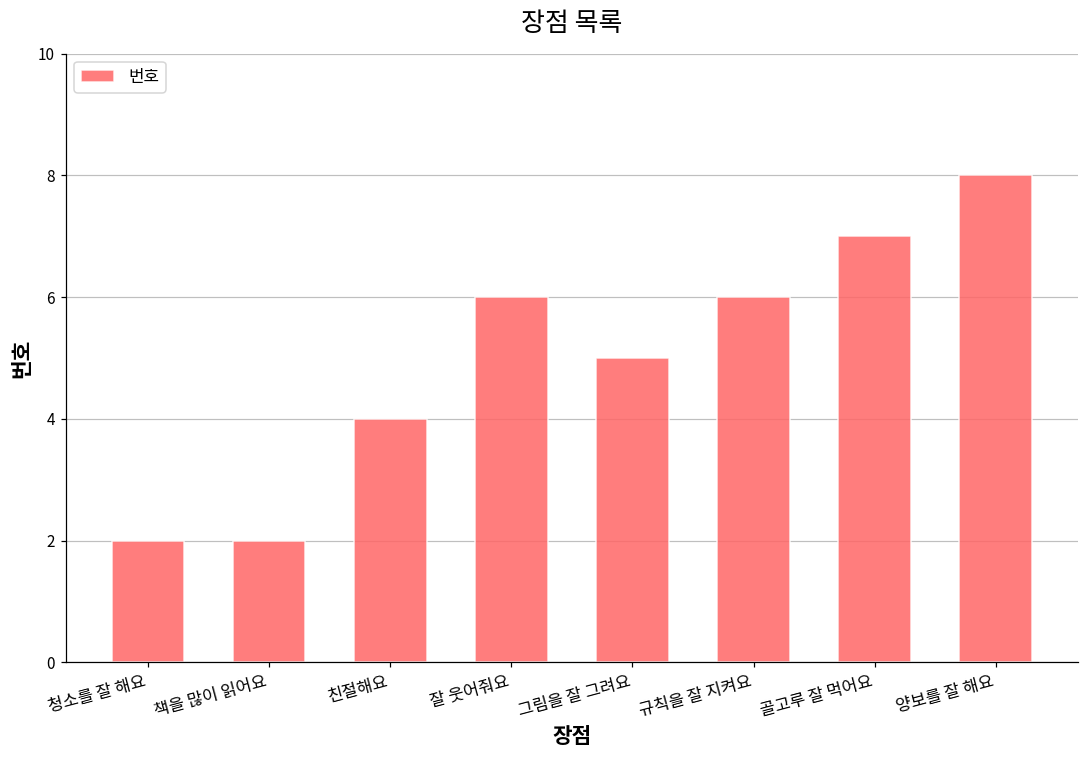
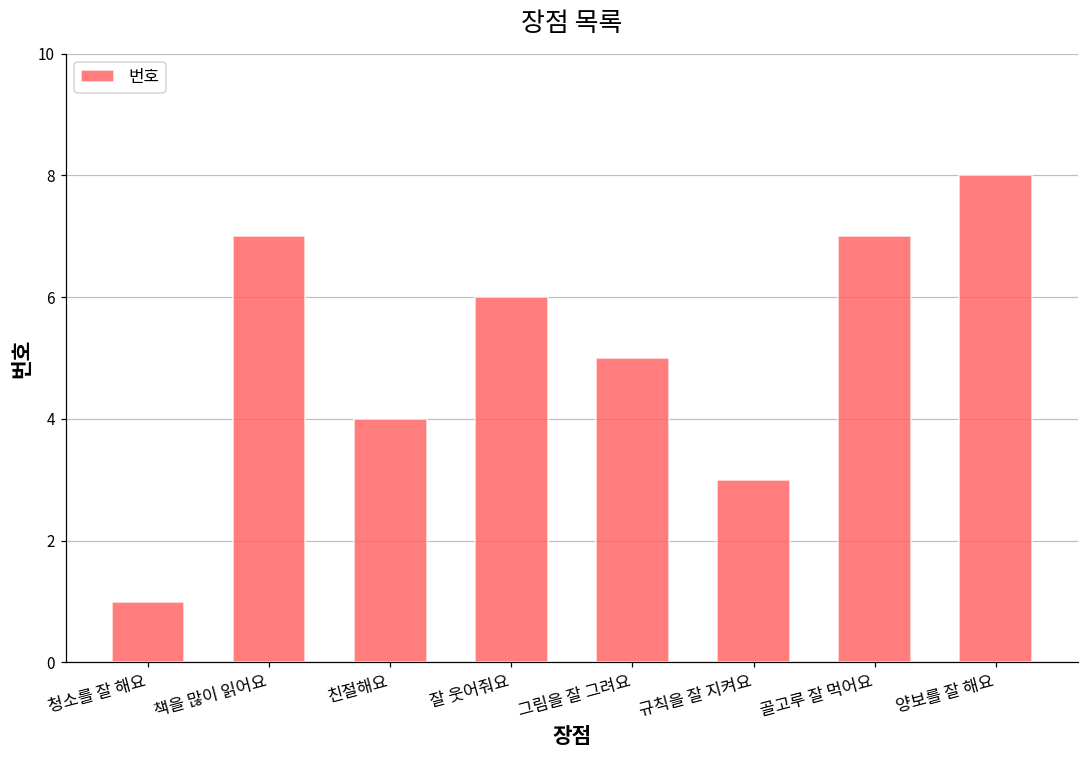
청소를 잘 해요: 2 -> 1
책을 많이 읽어요: 2 -> 7
규칙을 잘 지켜요: 6 -> 3
